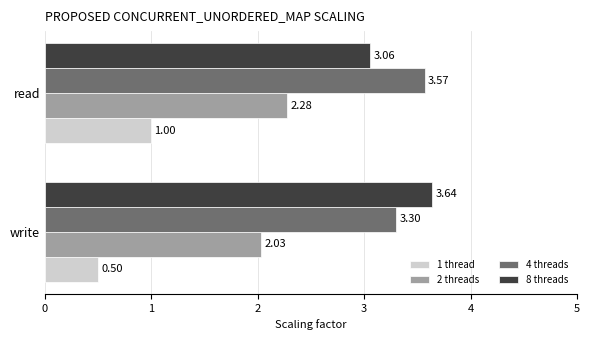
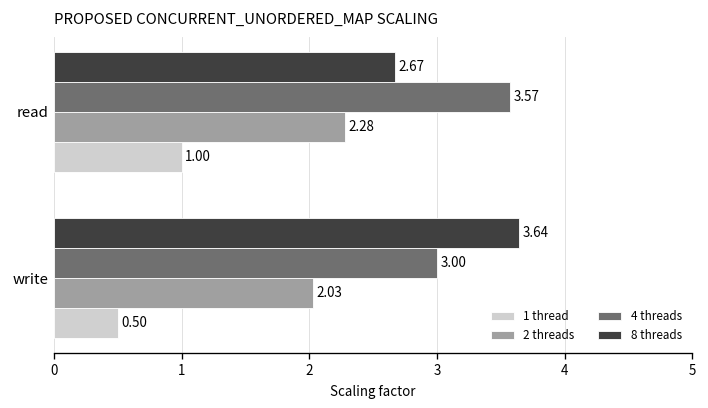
8 threads, read: 3.06 -> 2.67
4 threads, write: 3.30 -> 3.00
